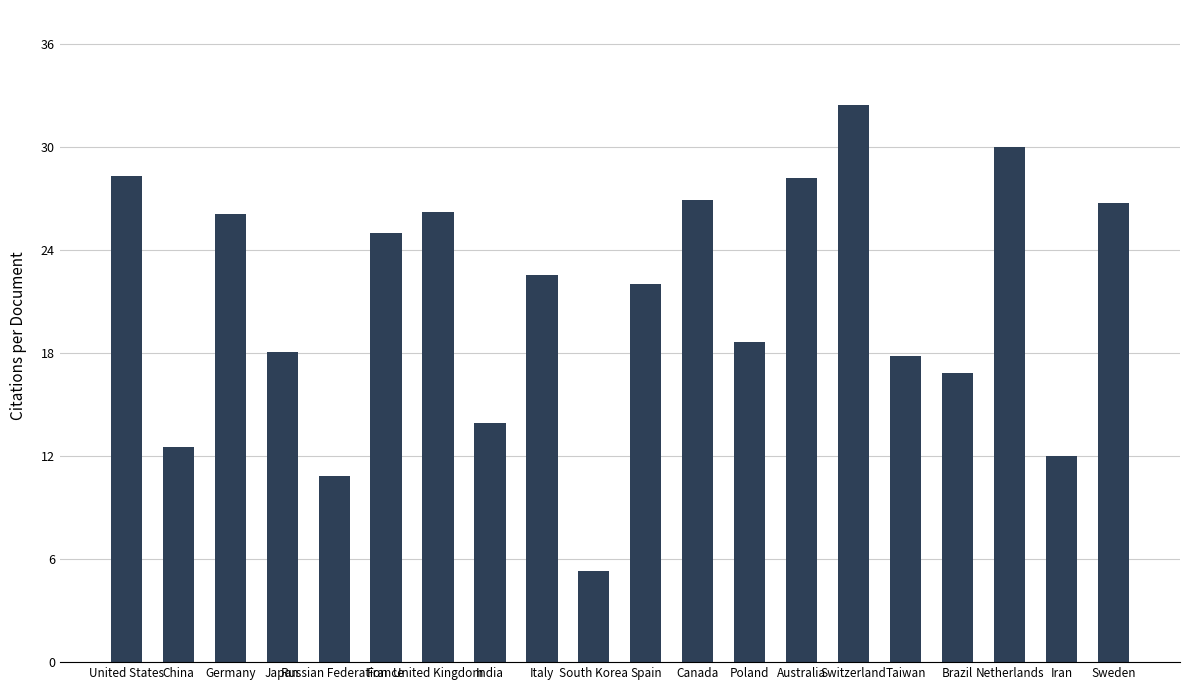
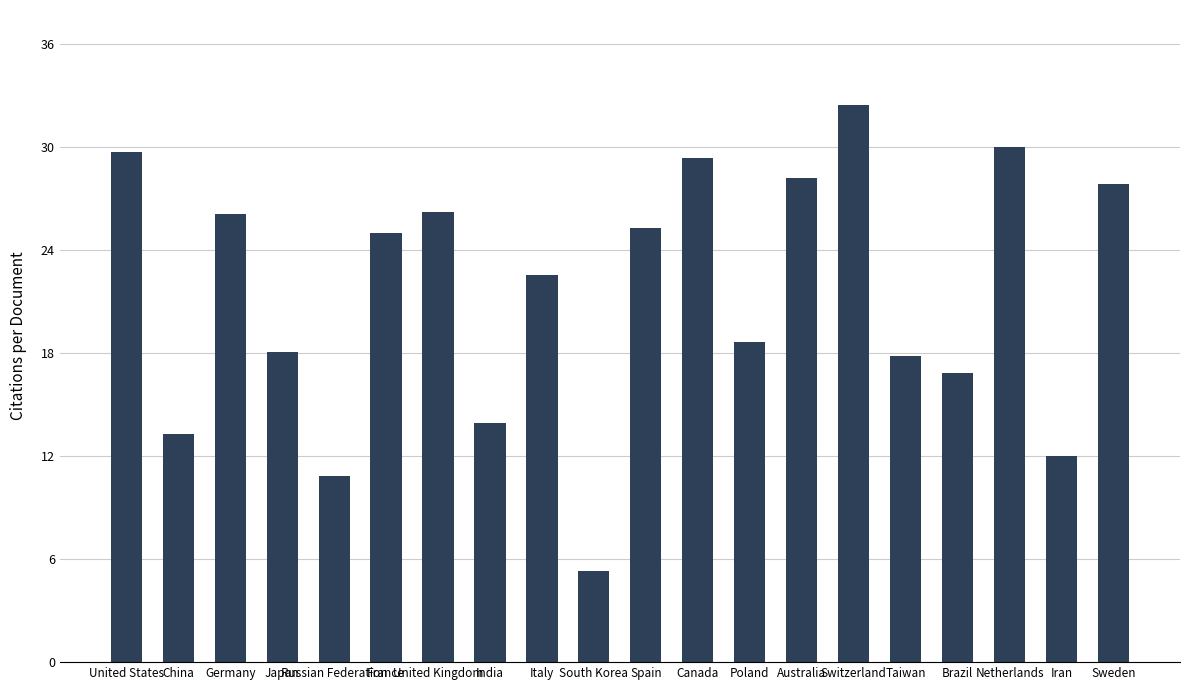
United States: 28.3 -> 29.7
China: 12.5 -> 13.3
Spain: 22.1 -> 25.3
Canada: 26.9 -> 29.4
Sweden: 26.7 -> 27.9
